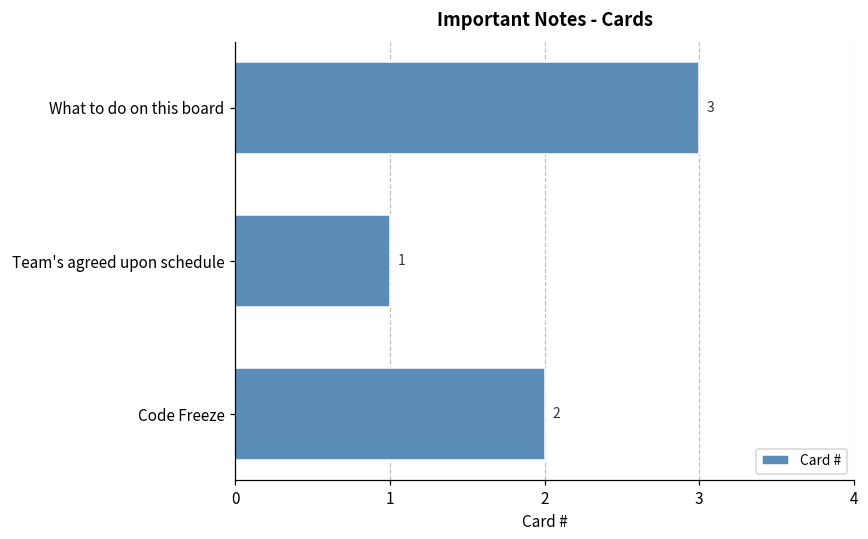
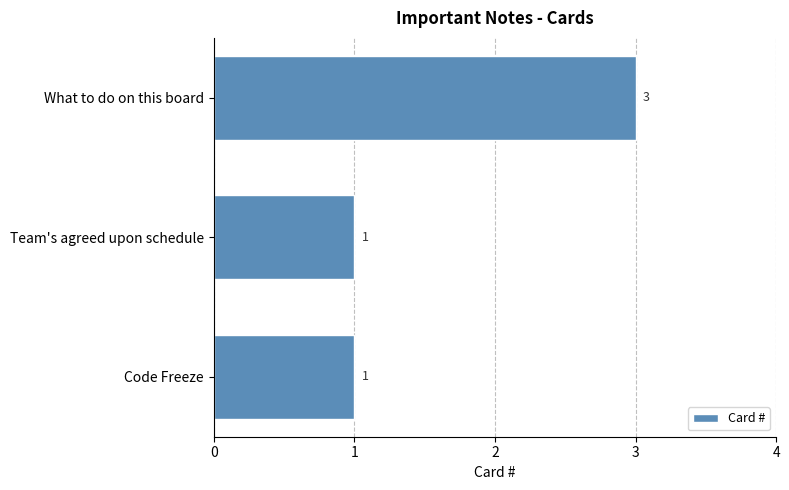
Code Freeze: 2 -> 1
